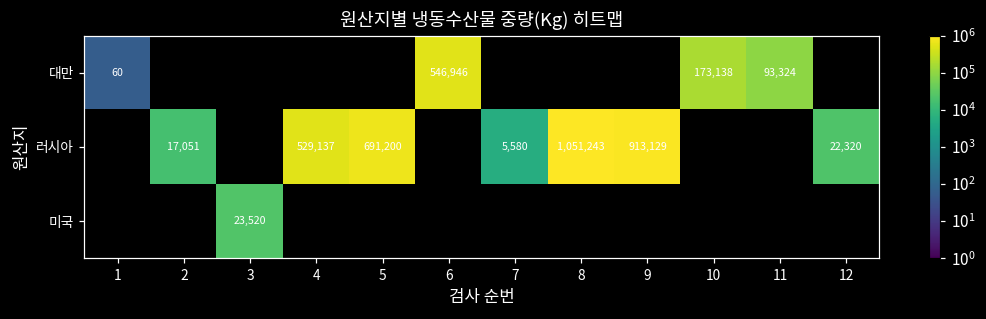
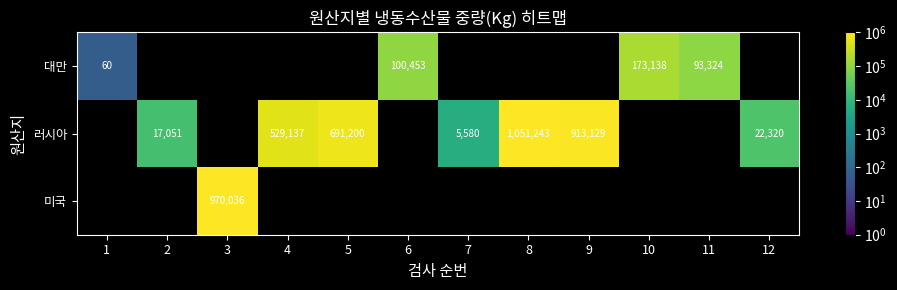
대만, 6: 546,946 -> 100,453
미국, 3: 23,520 -> 970,036
